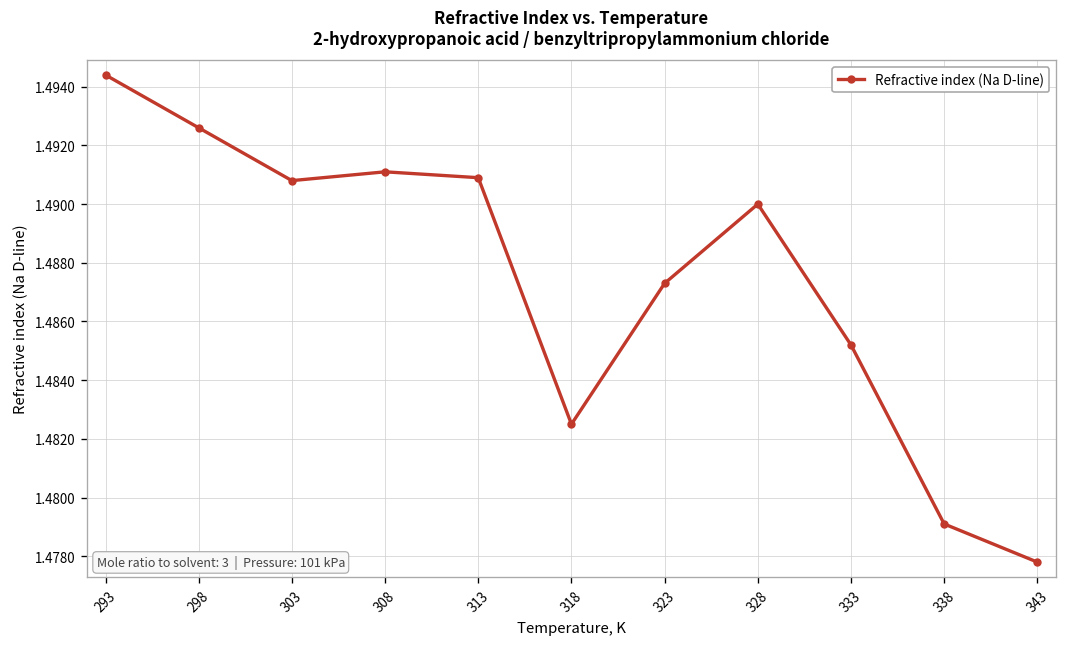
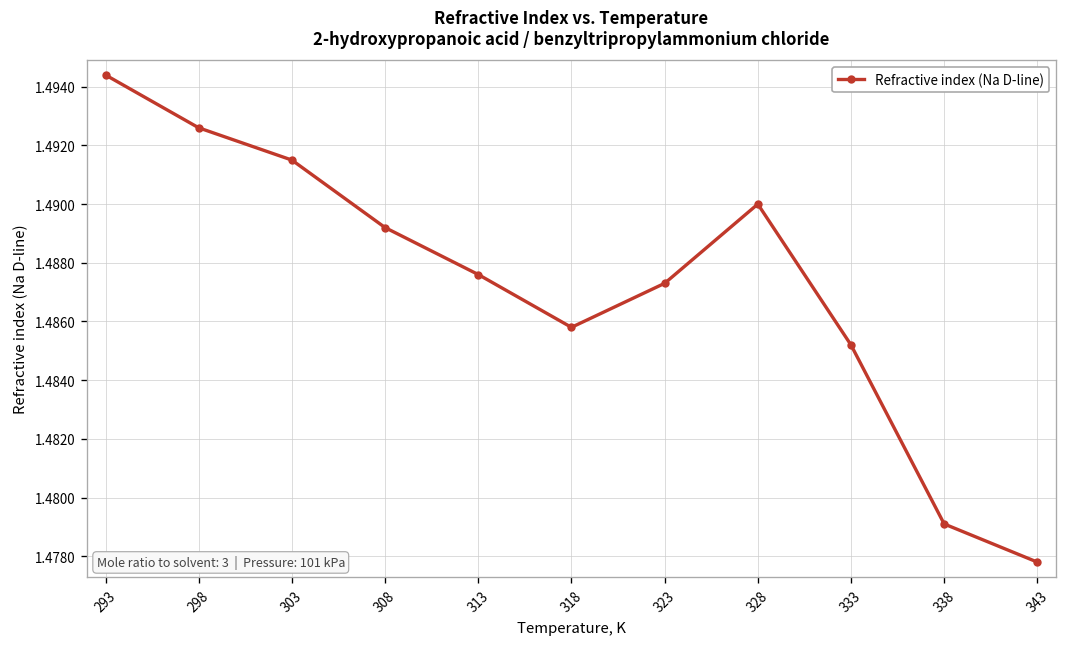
303: 1.4908 -> 1.4915
308: 1.4911 -> 1.4892
313: 1.4909 -> 1.4876
318: 1.4825 -> 1.4858
